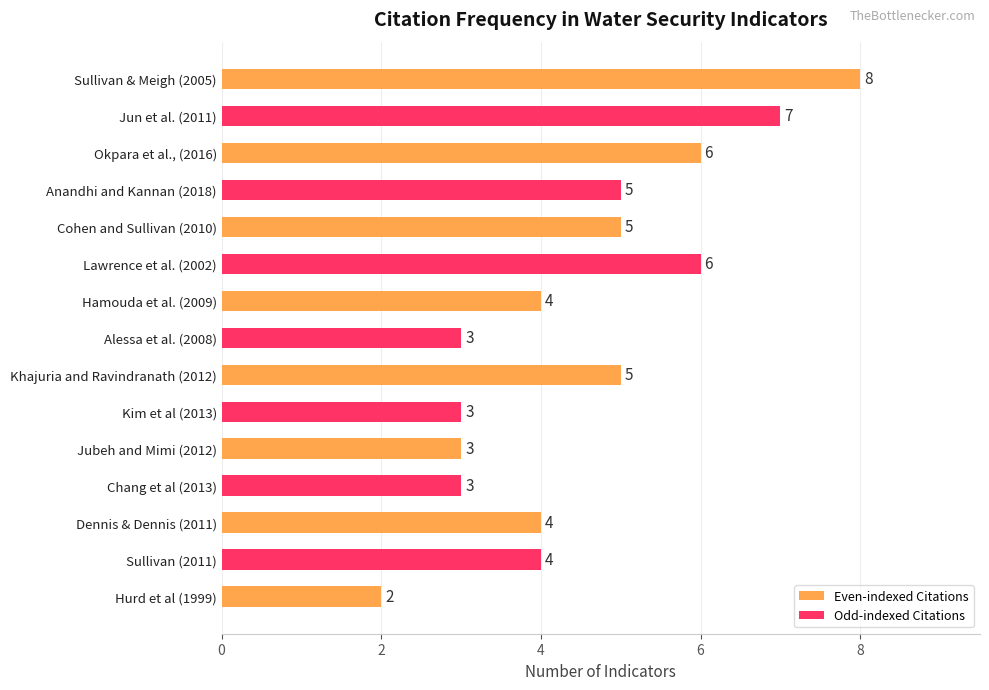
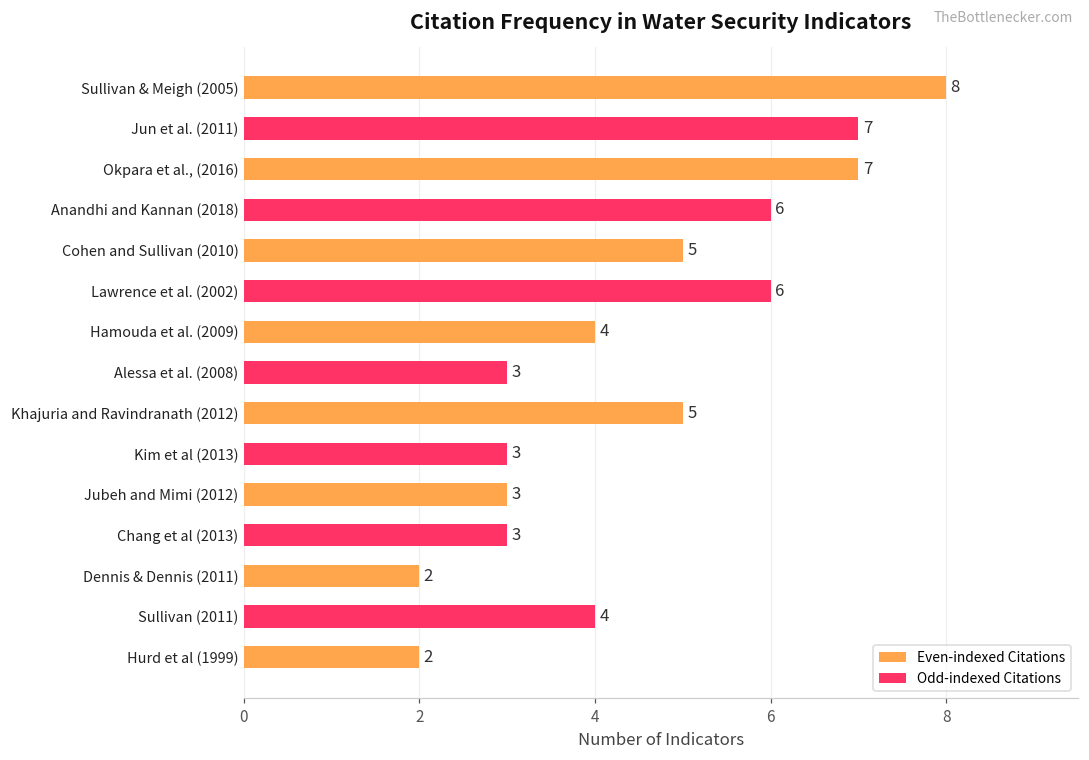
Okpara et al., (2016): 6 -> 7
Anandhi and Kannan (2018): 5 -> 6
Dennis & Dennis (2011): 4 -> 2
